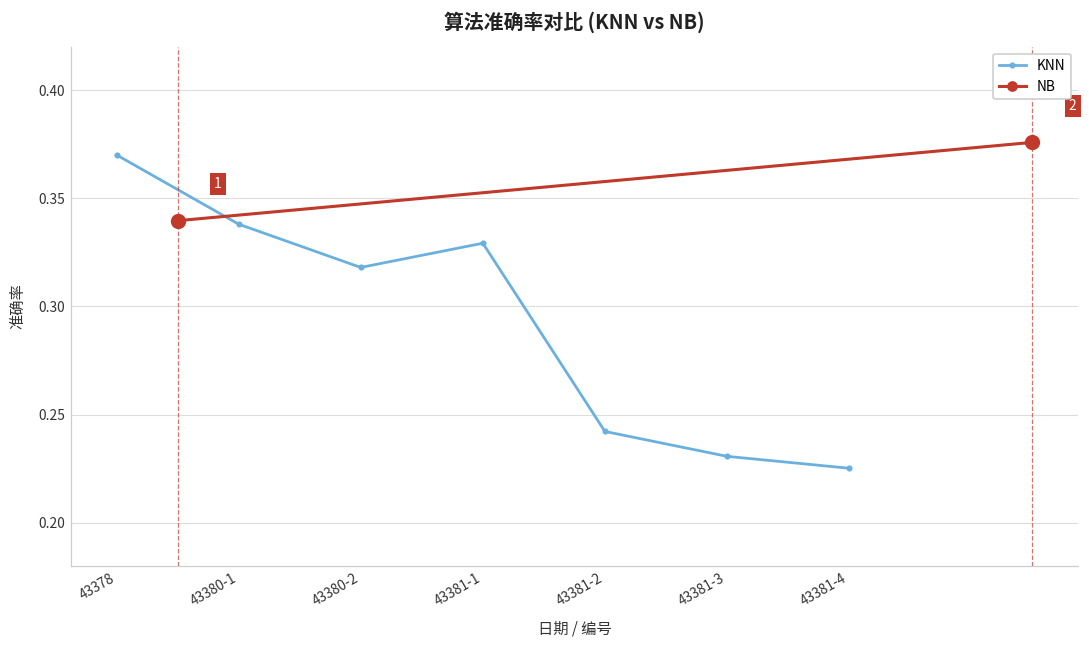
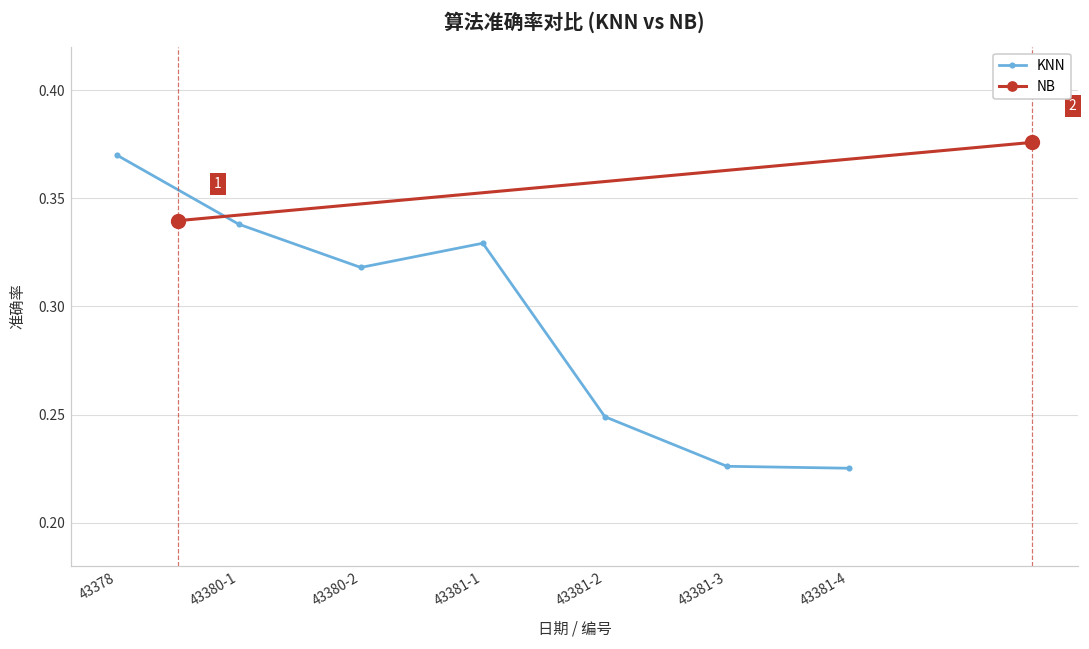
KNN, 43381-2: 0.242 -> 0.249
KNN, 43381-3: 0.231 -> 0.226
